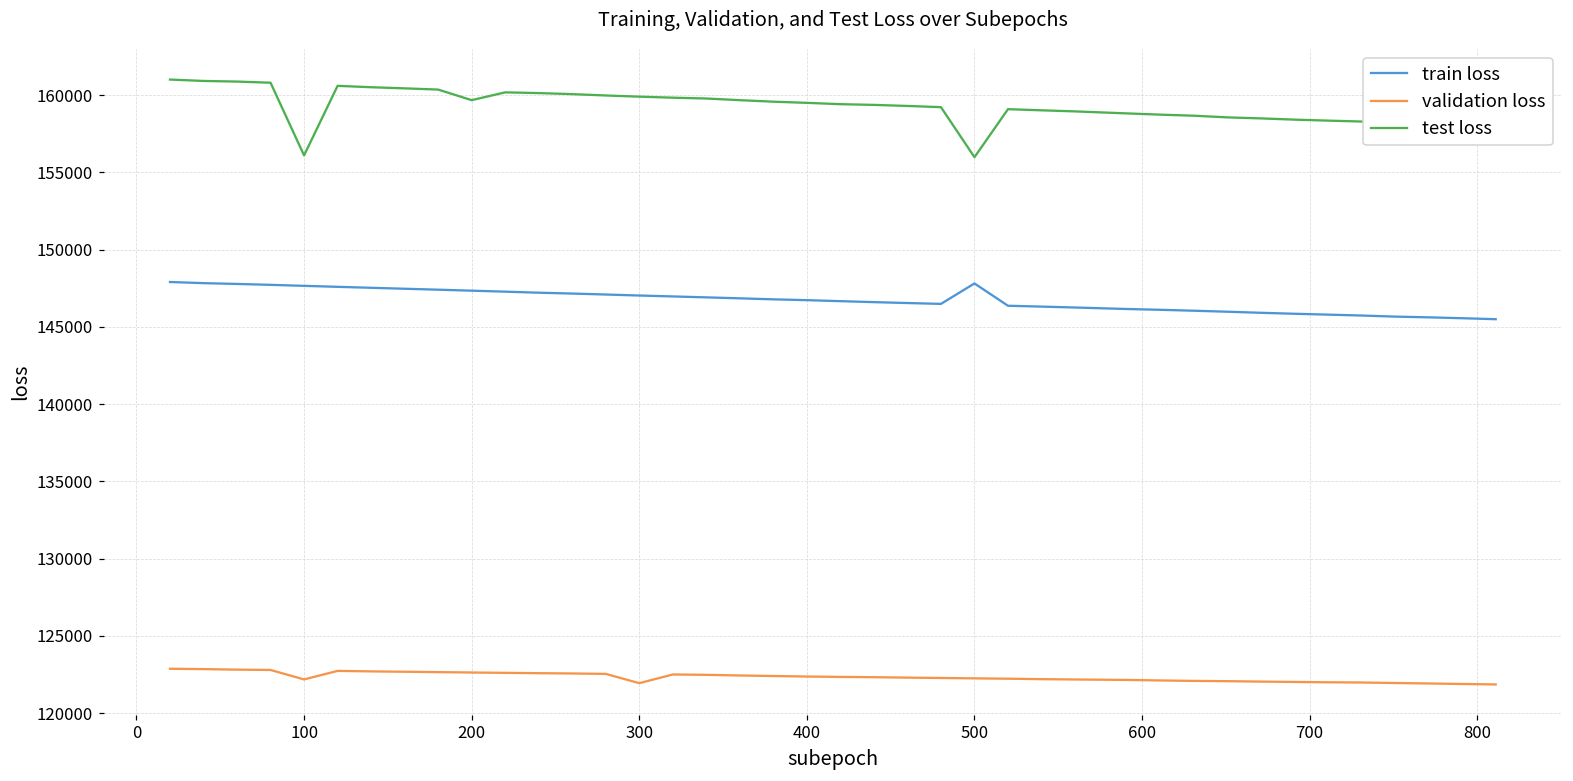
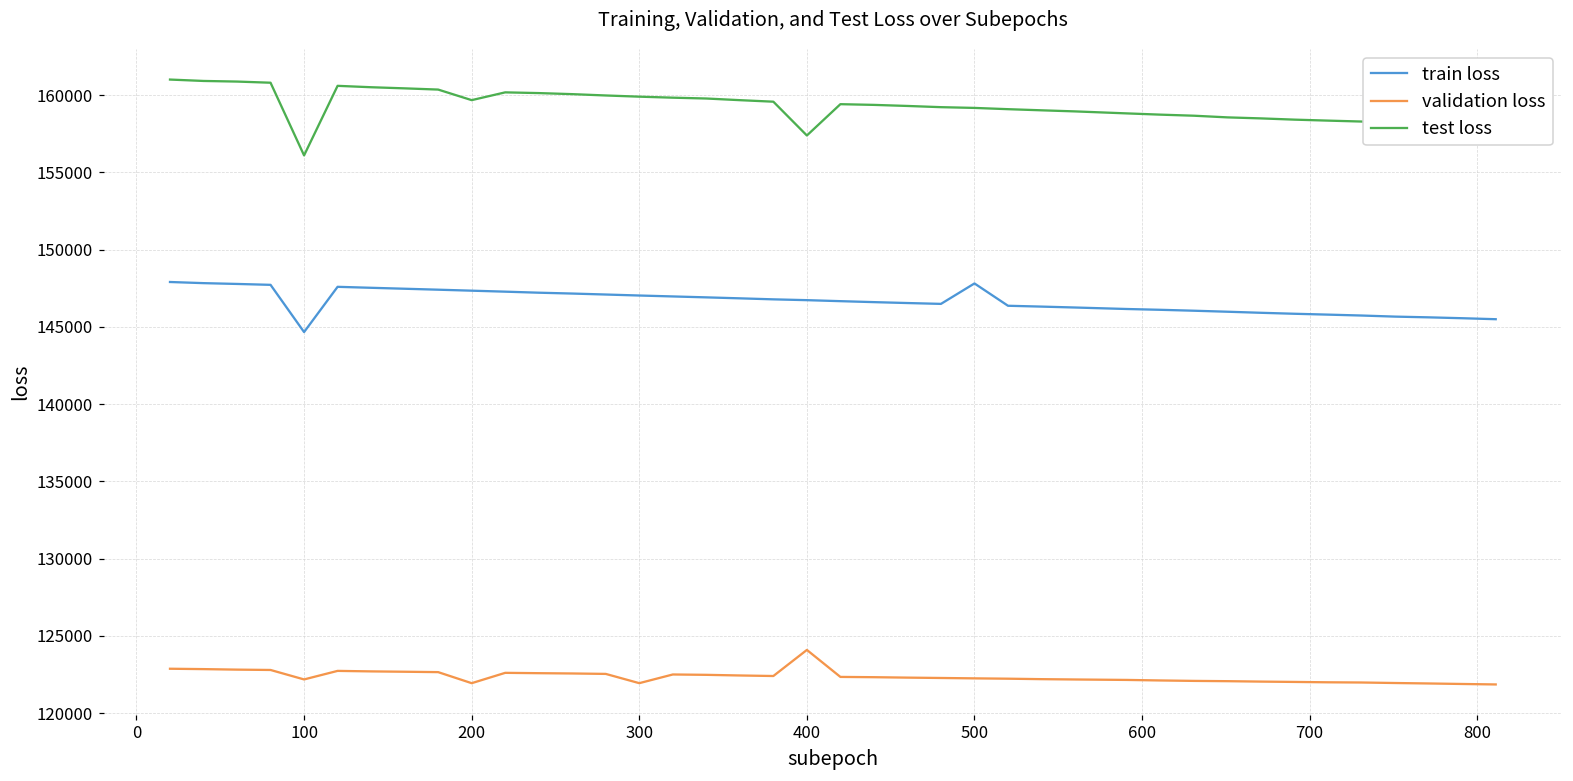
train loss, 100: 147700 -> 144700
validation loss, 200: 122600 -> 121900
validation loss, 400: 122400 -> 124100
test loss, 400: 159500 -> 157400
test loss, 500: 156000 -> 159200
